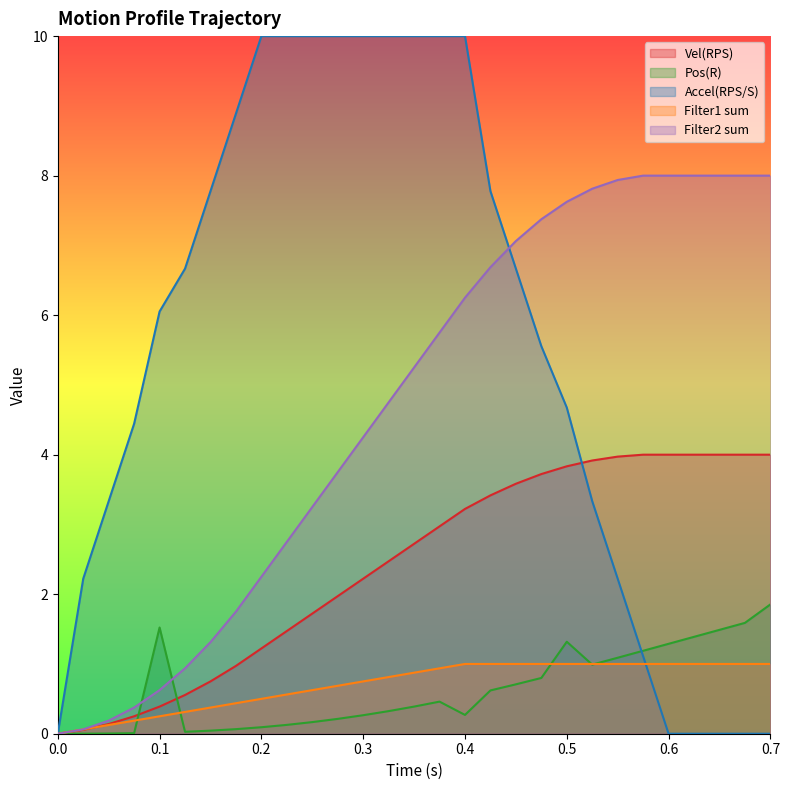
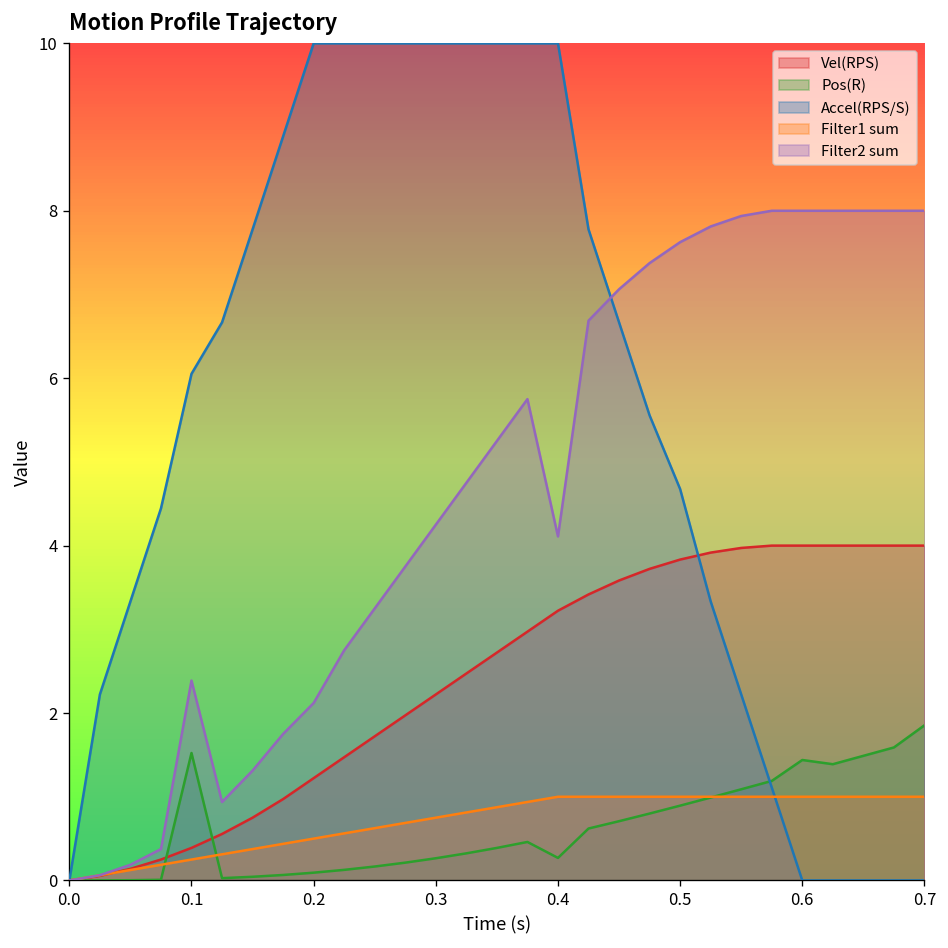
Filter2 sum, 0.1: 0.6 -> 2.4
Filter2 sum, 0.2: 2.3 -> 2.1
Filter2 sum, 0.4: 6.3 -> 4.1
Pos(R), 0.5: 1.3 -> 0.9
Pos(R), 0.6: 1.3 -> 1.4
